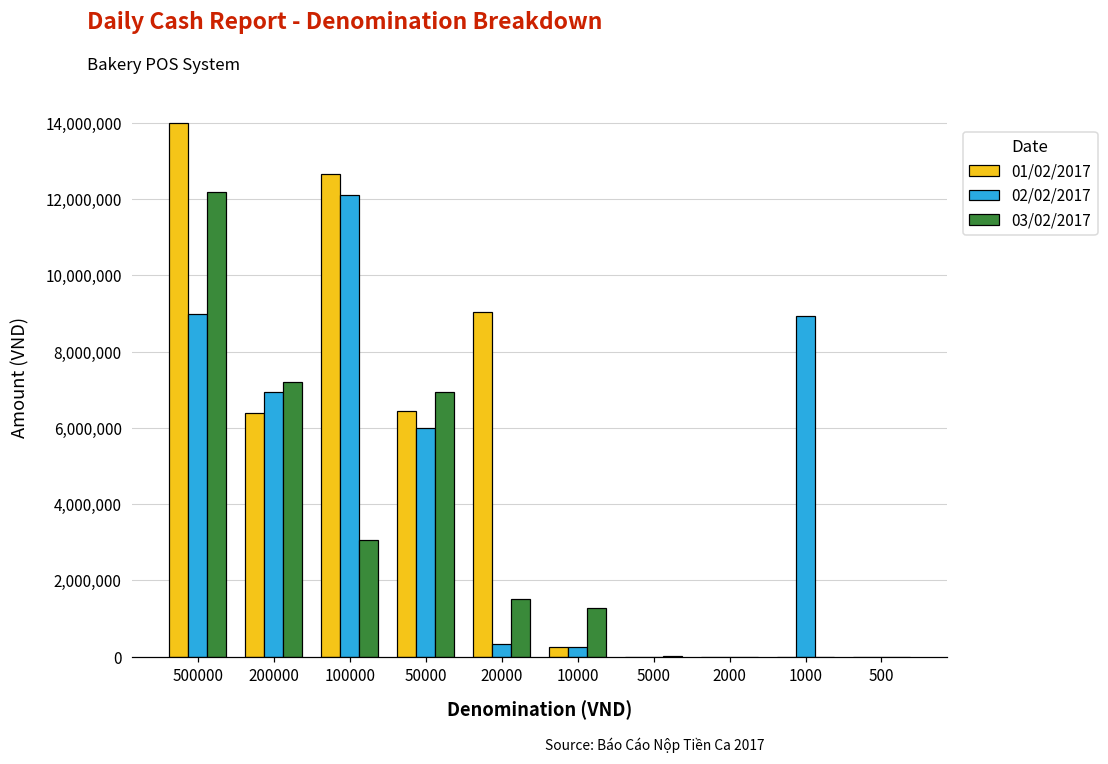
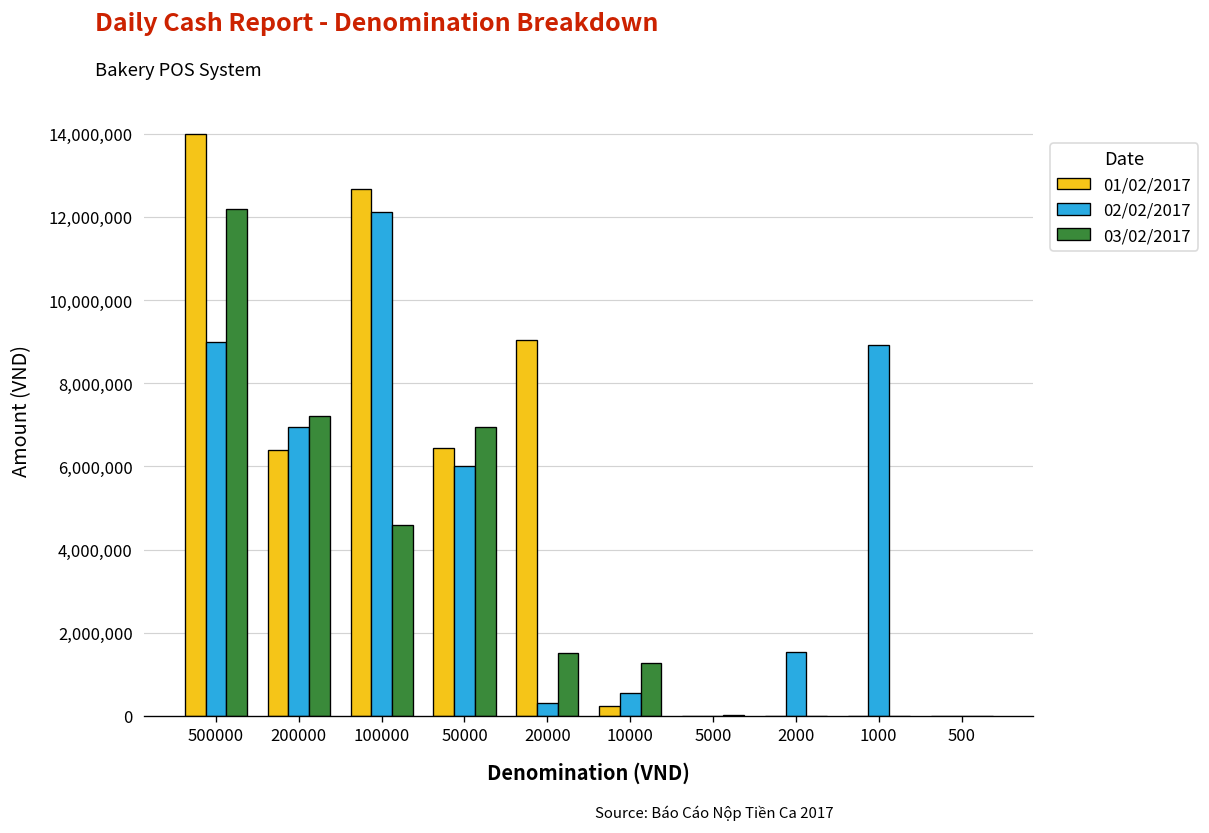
03/02/2017, 100000: 3,100,000 -> 4,600,000
02/02/2017, 10000: 300,000 -> 600,000
02/02/2017, 2000: 0 -> 1,500,000
